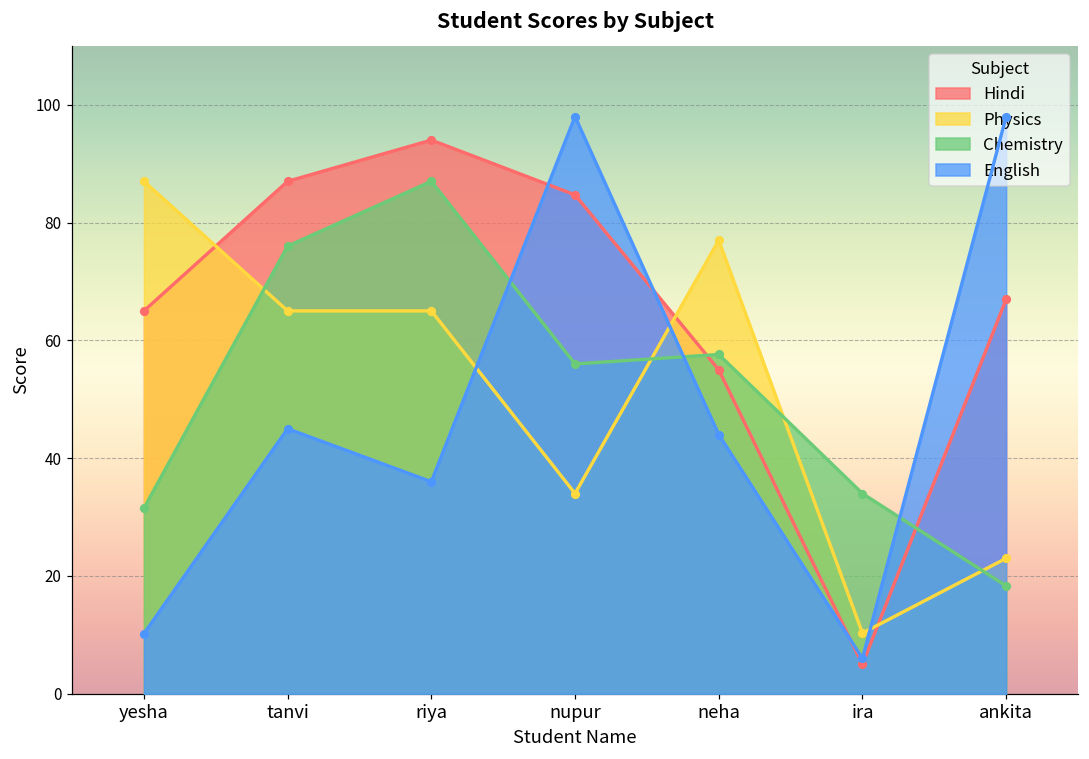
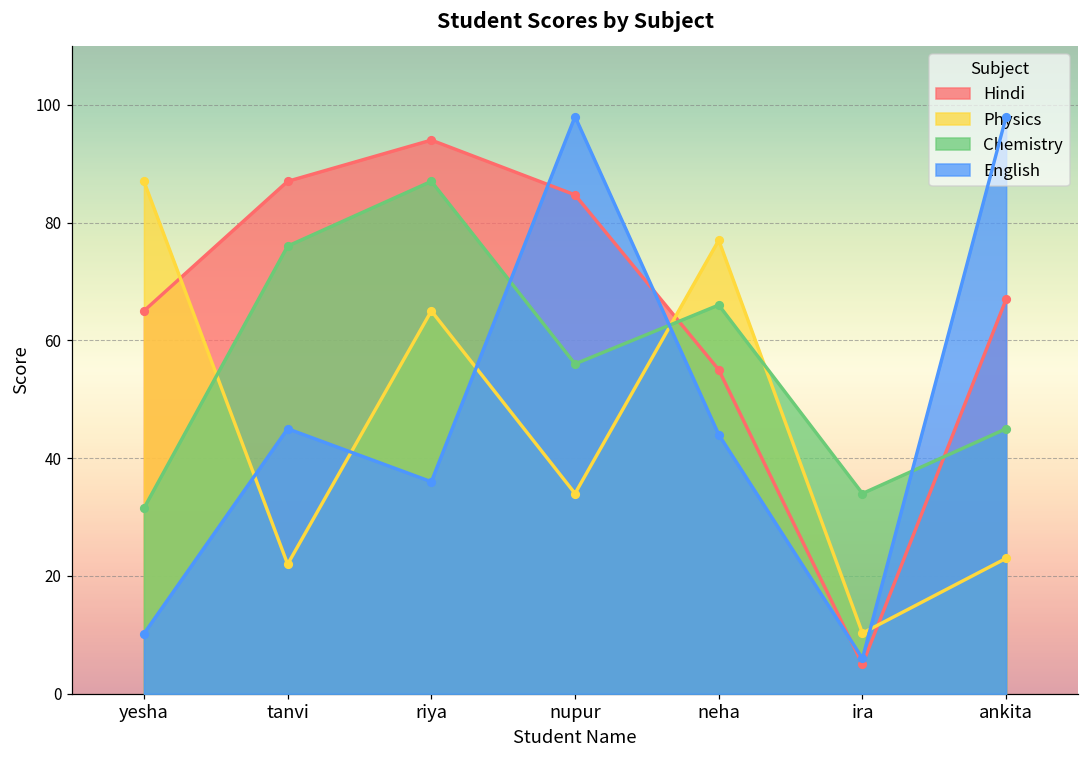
Physics, tanvi: 65 -> 22
Chemistry, neha: 58 -> 66
Chemistry, ankita: 18 -> 45
